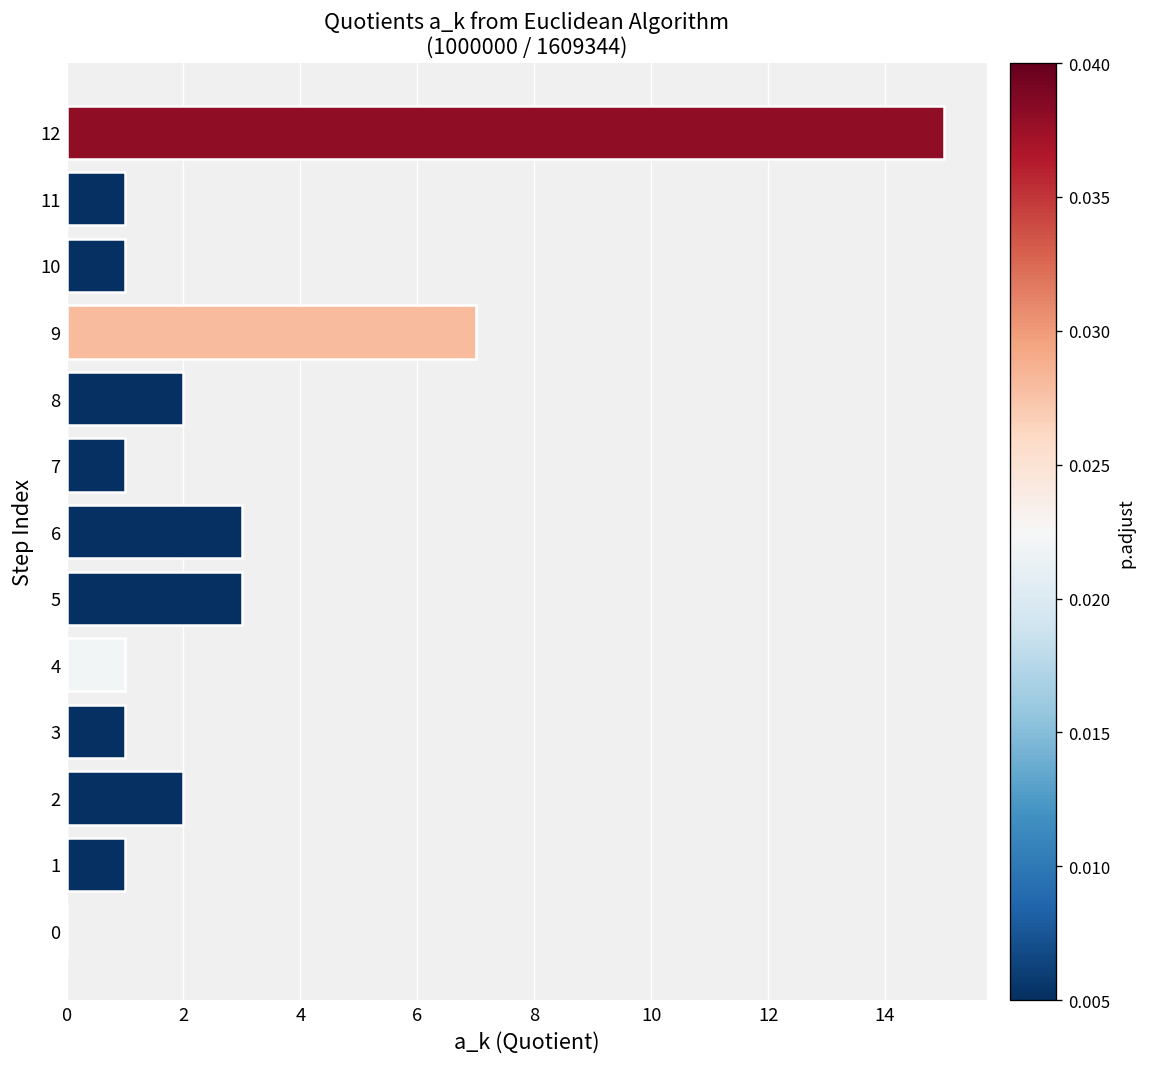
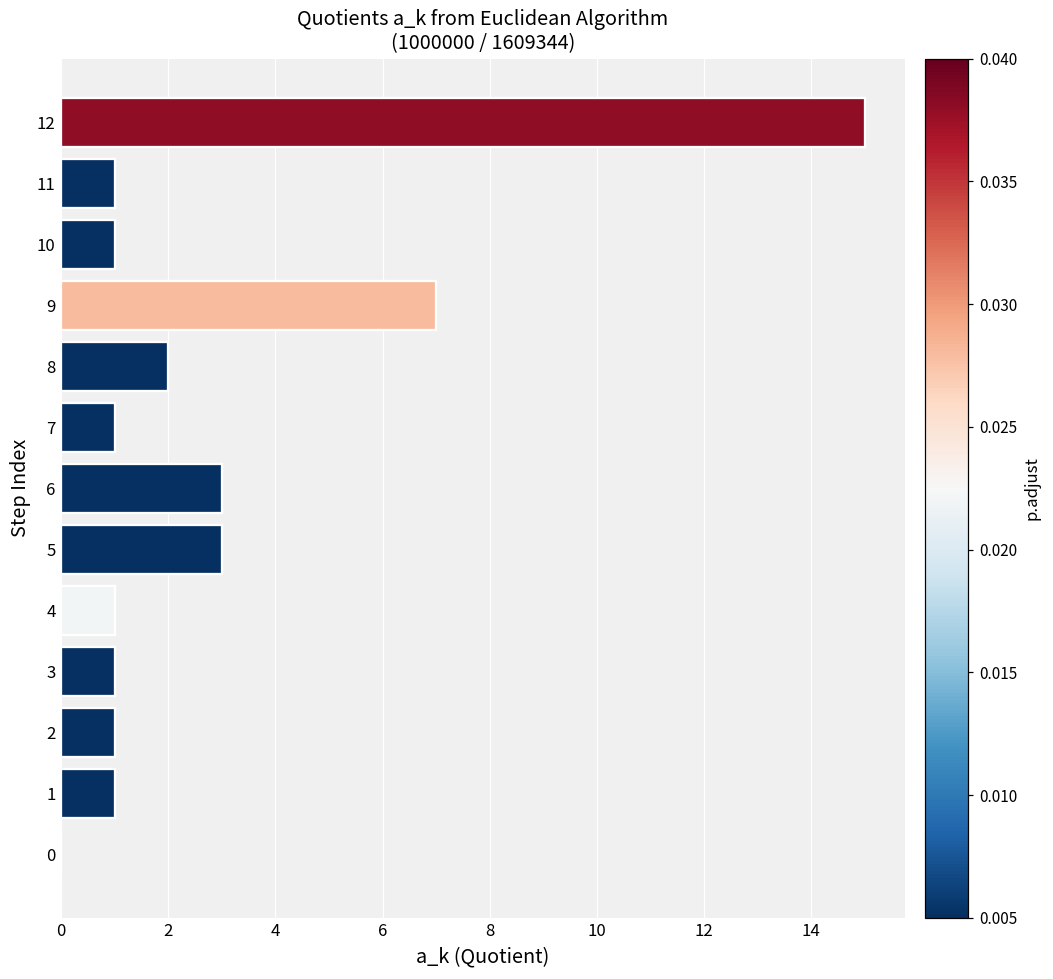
2: 2 -> 1
